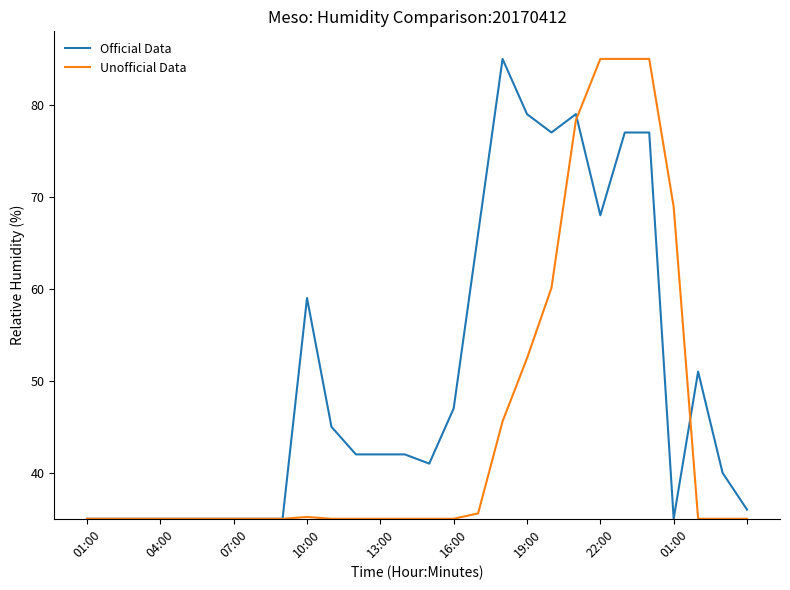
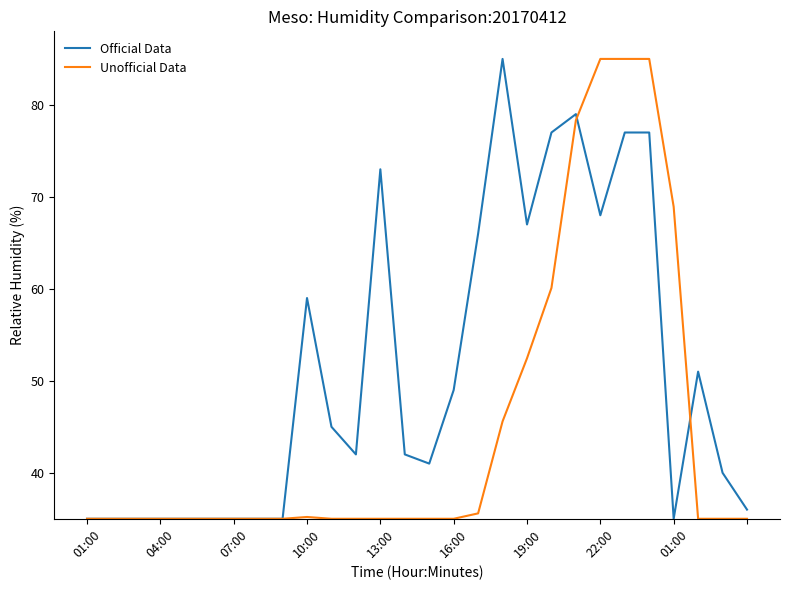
Official Data, 13:00: 42 -> 73
Official Data, 16:00: 47 -> 49
Official Data, 19:00: 79 -> 67
